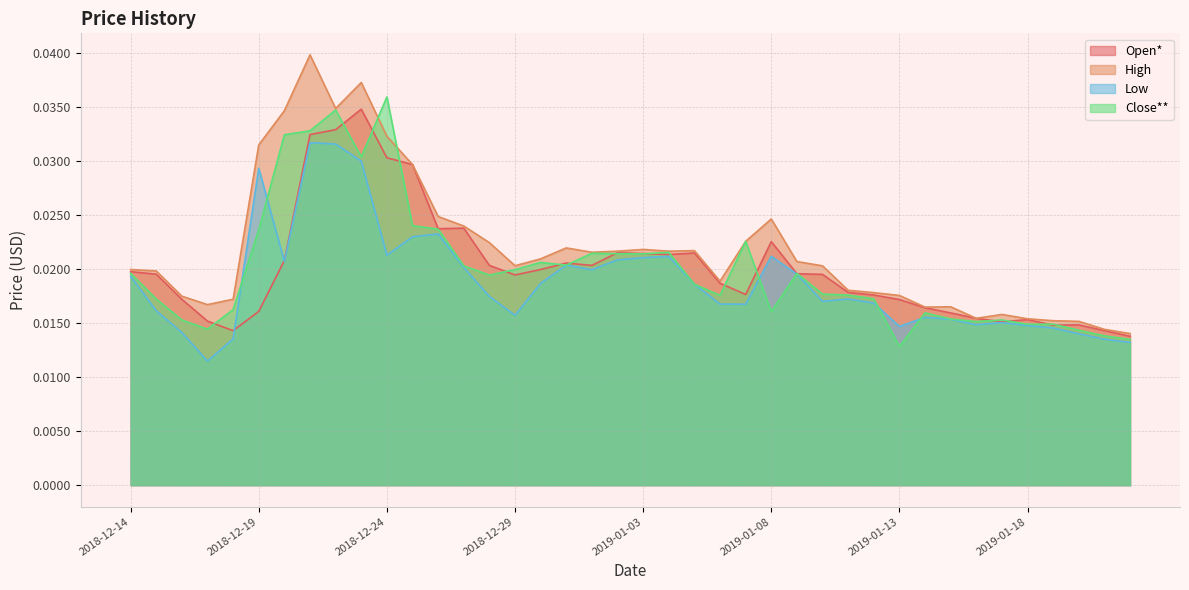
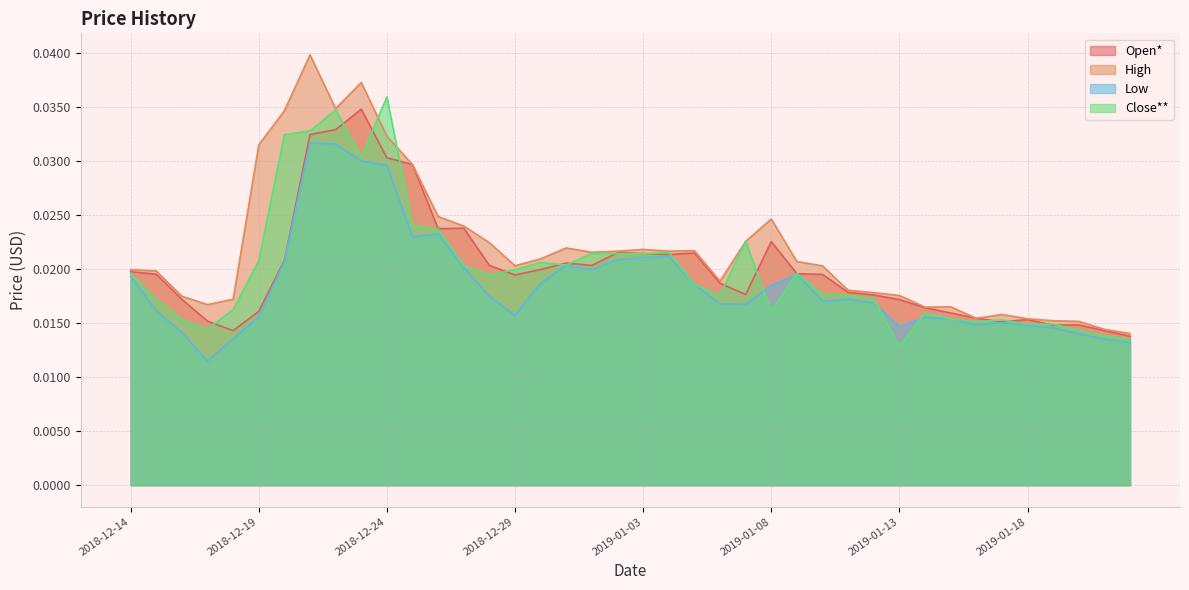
Low, 2018-12-19: 0.0293 -> 0.0156
Close**, 2018-12-19: 0.0237 -> 0.0208
Low, 2018-12-24: 0.0213 -> 0.0296
Low, 2019-01-08: 0.0212 -> 0.0185
